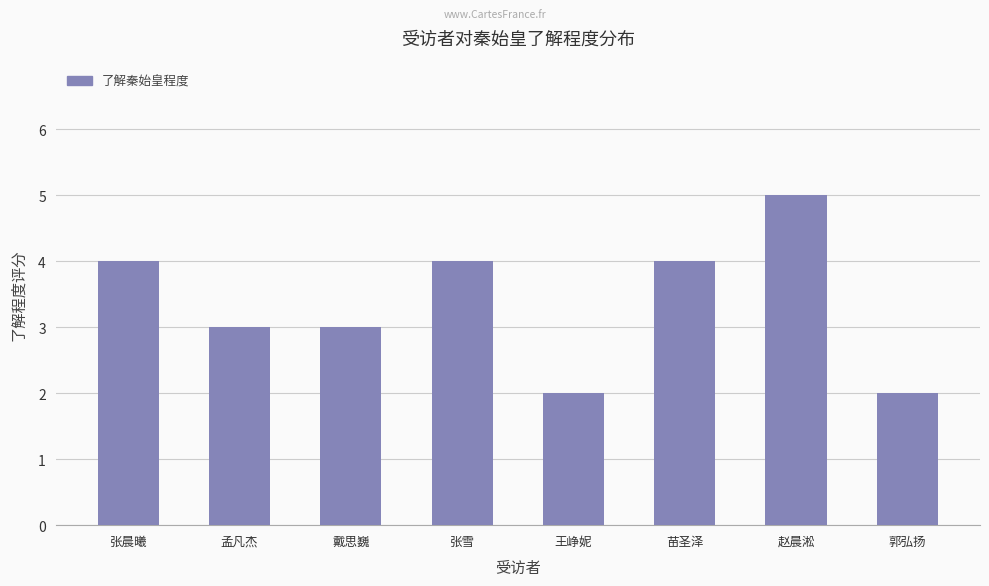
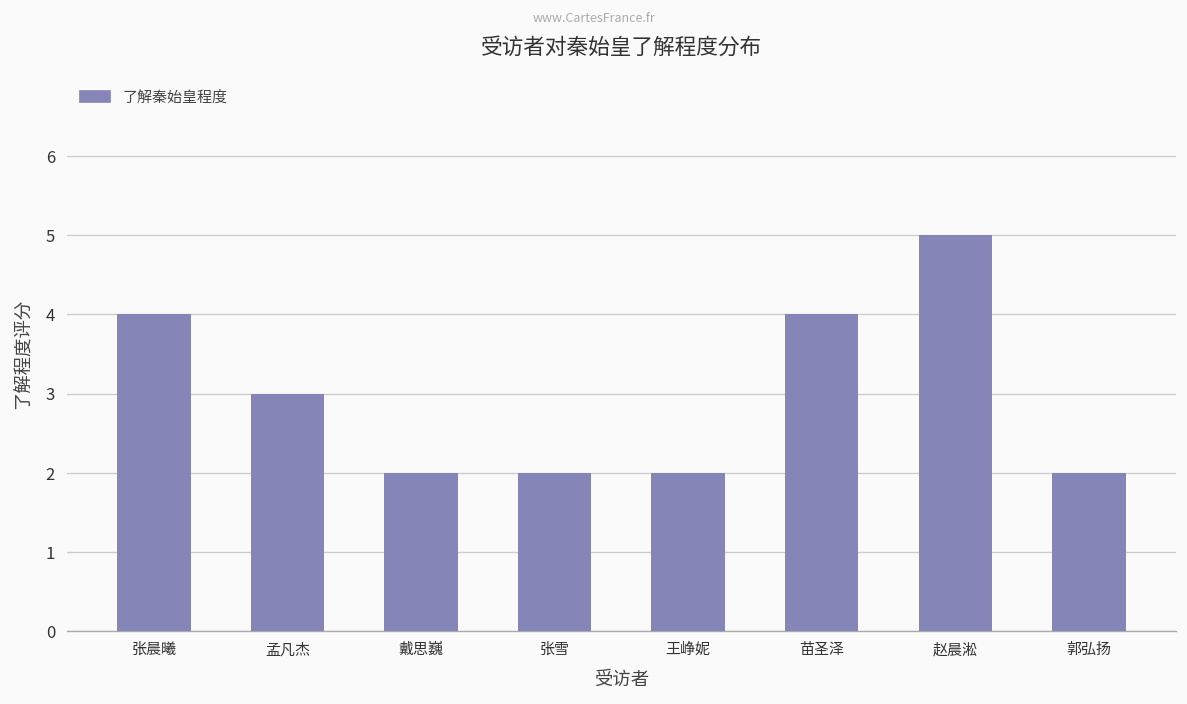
戴思巍: 3 -> 2
张雪: 4 -> 2
